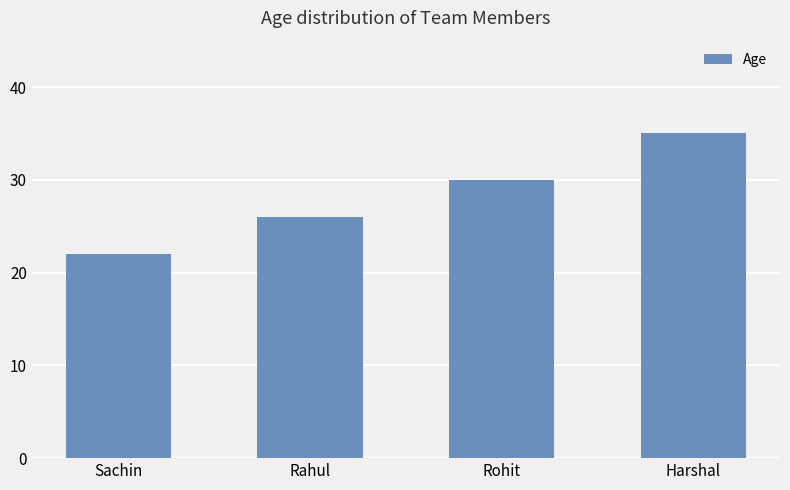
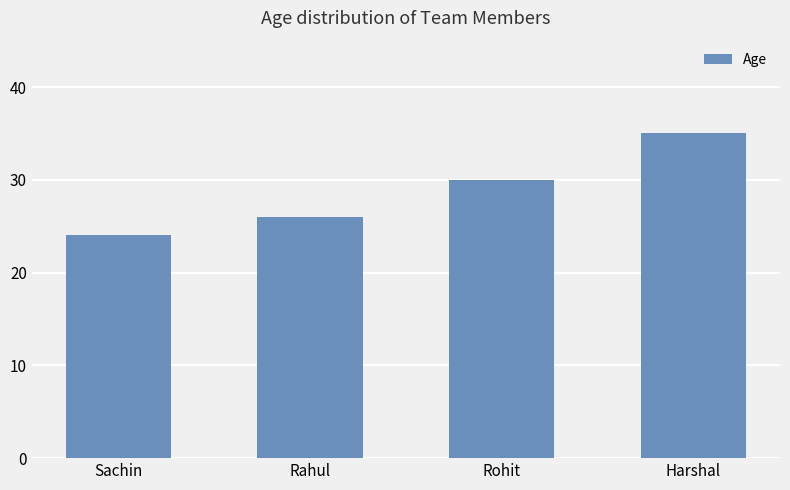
Sachin: 22 -> 24
